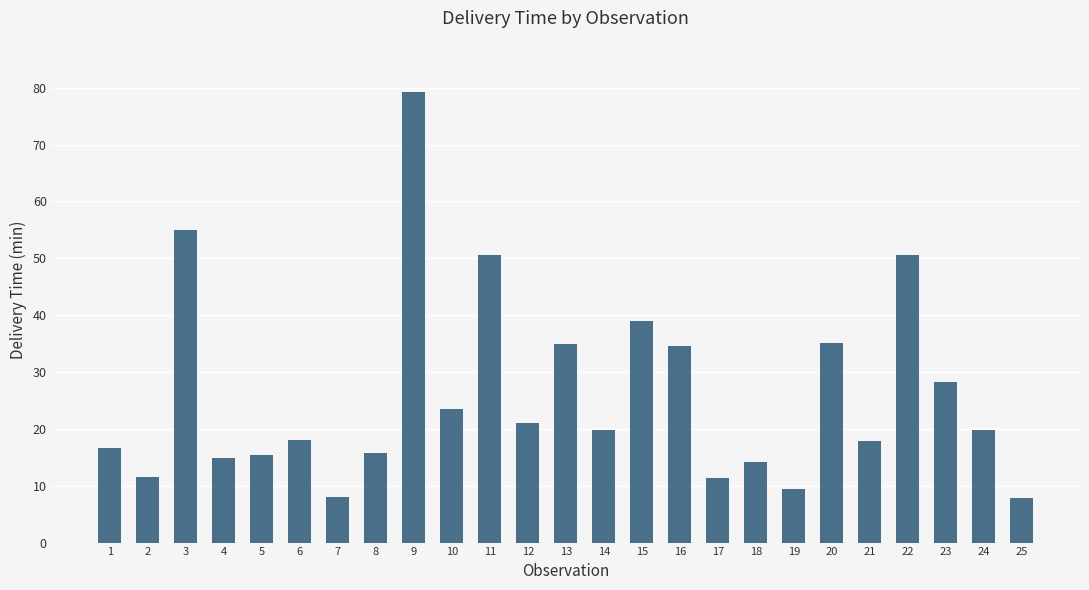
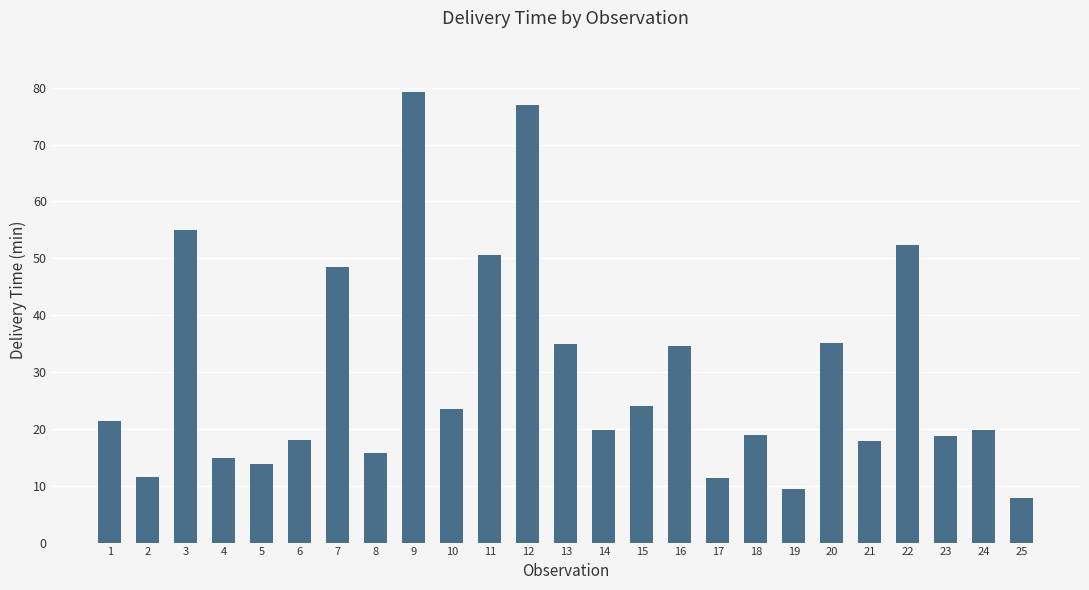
1: 17 -> 21
5: 15 -> 14
7: 8 -> 48
12: 21 -> 77
15: 39 -> 24
18: 14 -> 19
22: 51 -> 52
23: 28 -> 19
